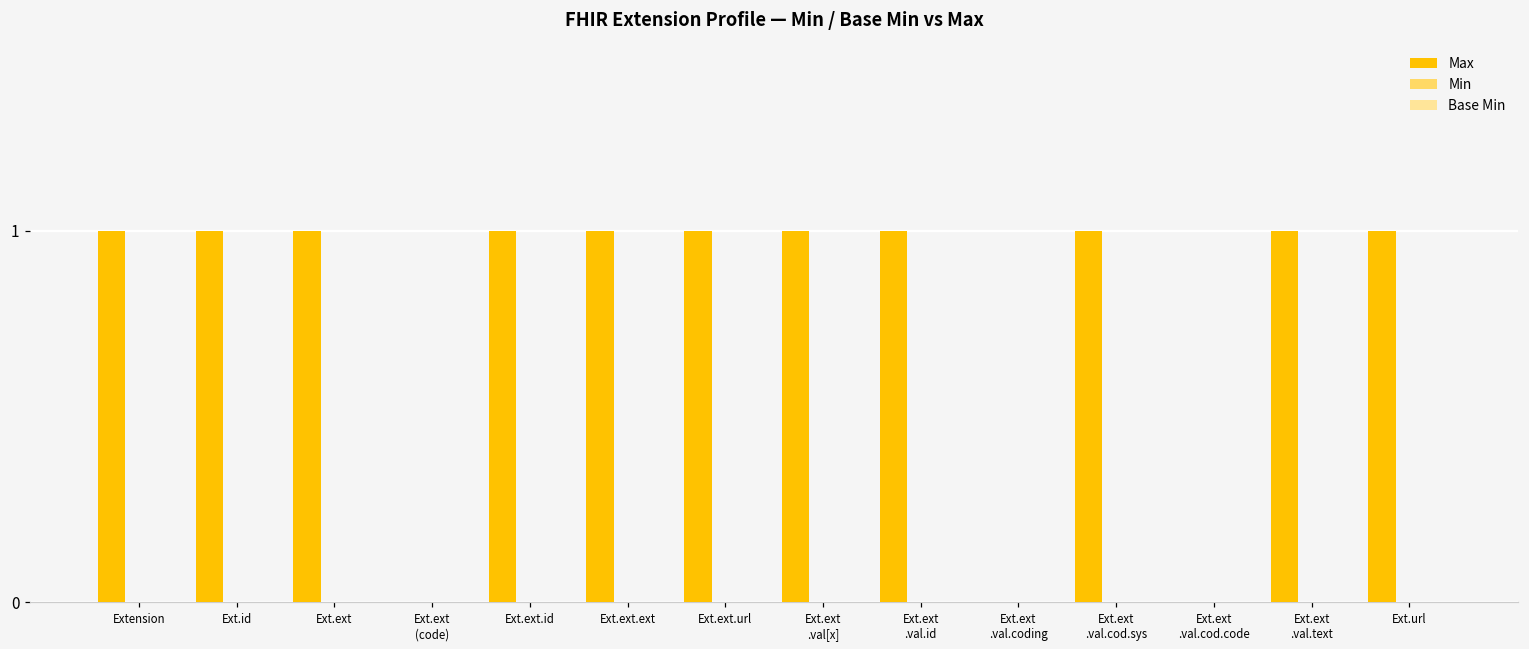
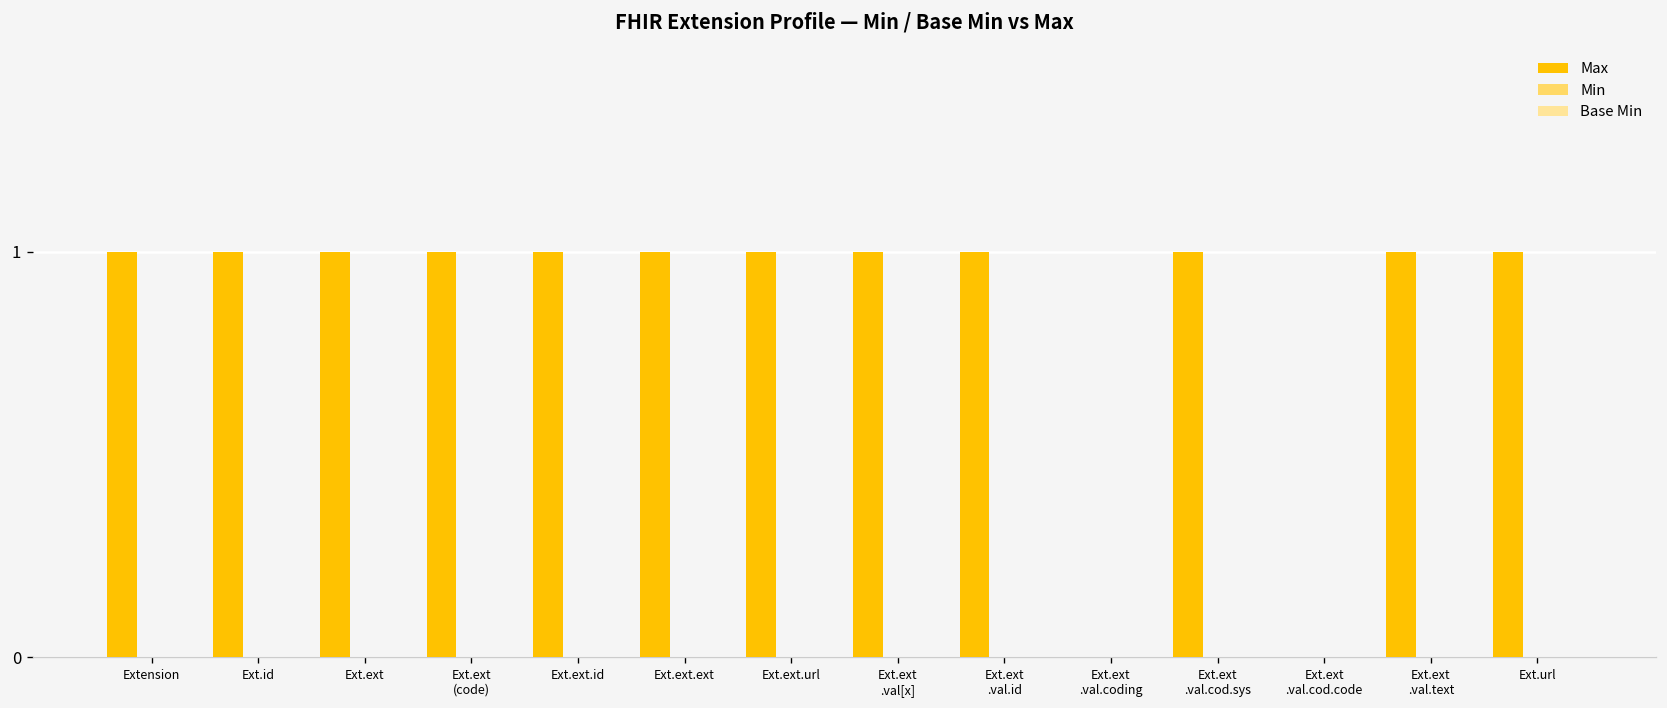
Max, Ext.ext (code): 0 -> 1
